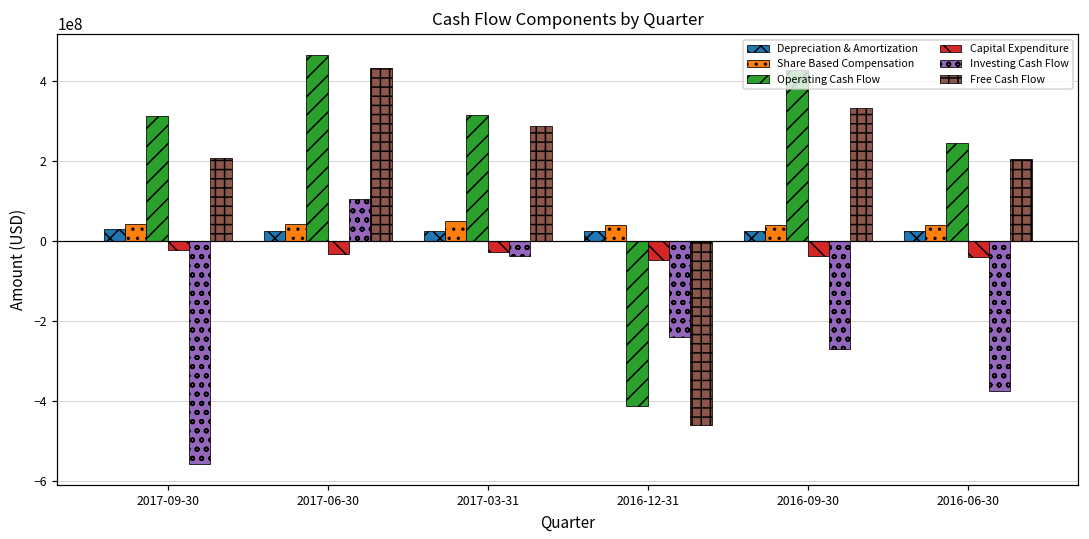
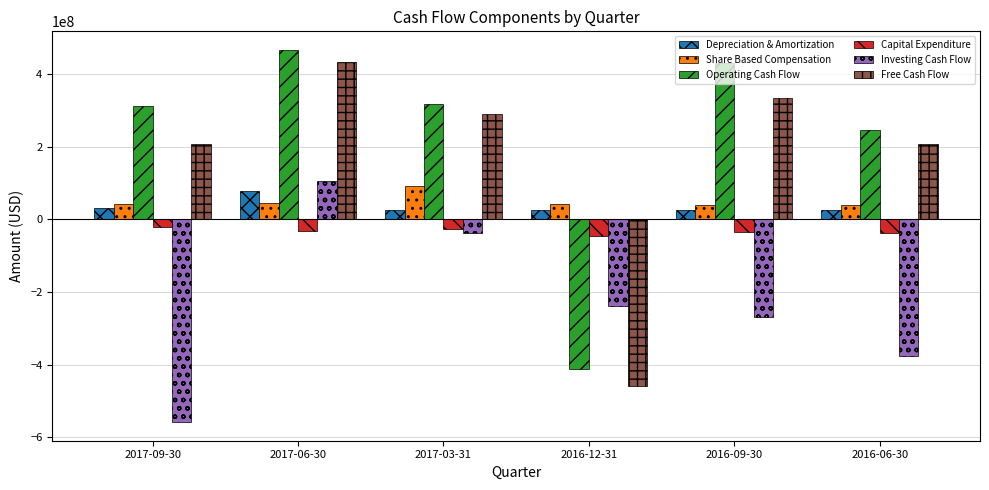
Depreciation & Amortization, 2017-06-30: 30000000 -> 80000000
Share Based Compensation, 2017-03-31: 50000000 -> 90000000
